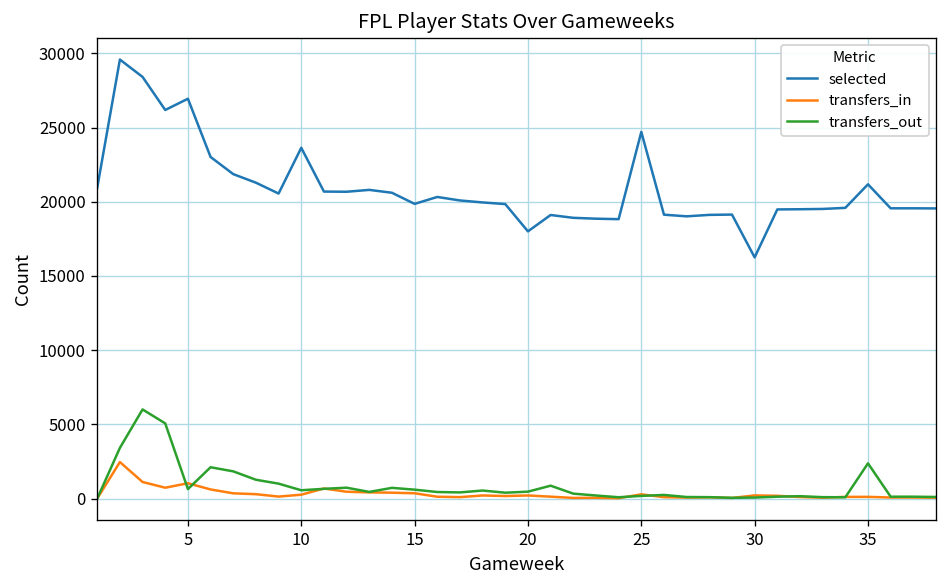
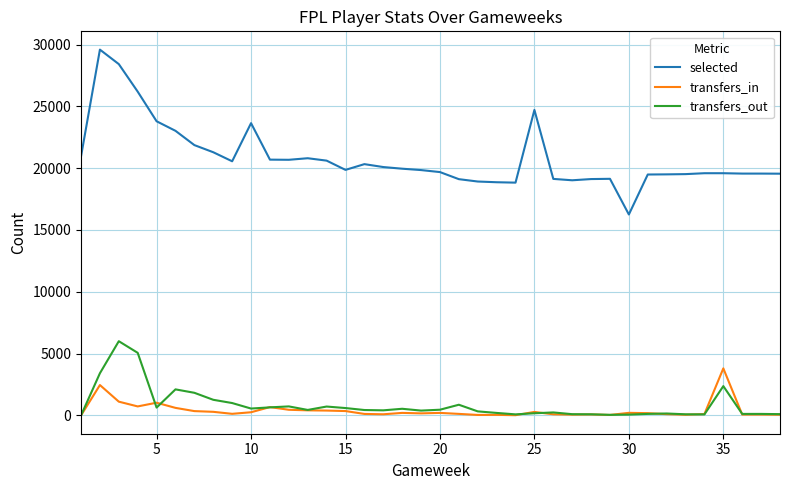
selected, 5: 26900 -> 23800
selected, 20: 18000 -> 19700
selected, 35: 21200 -> 19600
transfers_in, 35: 100 -> 3800
